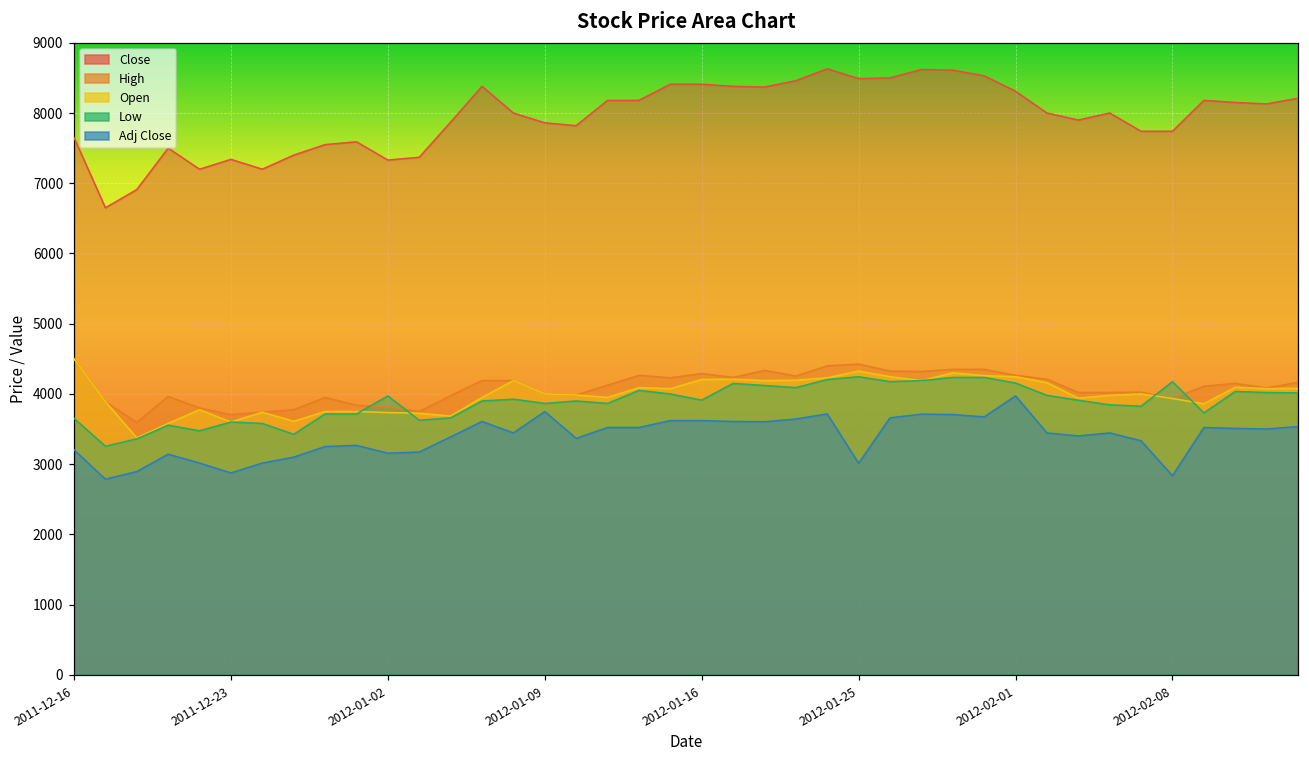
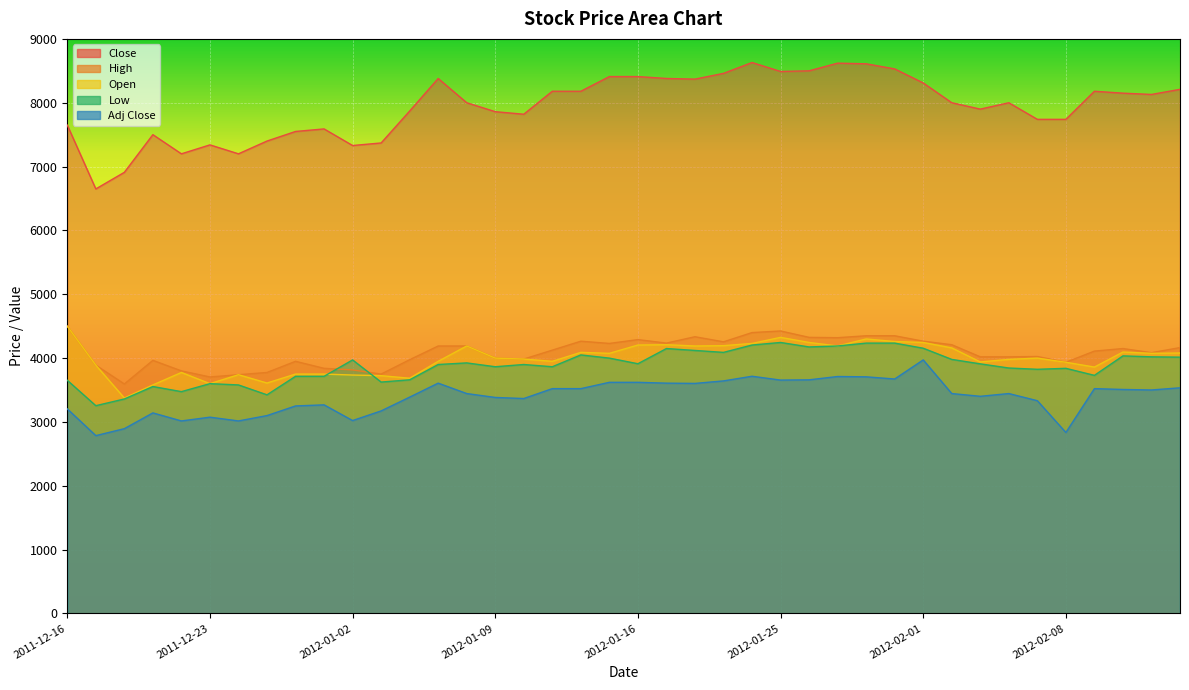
Adj Close, 2011-12-23: 2900 -> 3100
Adj Close, 2012-01-02: 3200 -> 3000
Adj Close, 2012-01-09: 3700 -> 3400
Adj Close, 2012-01-25: 3000 -> 3700
Low, 2012-02-08: 4200 -> 3800
